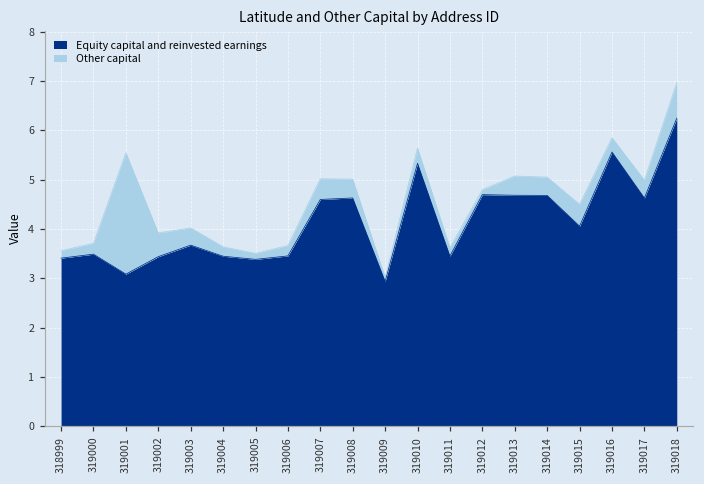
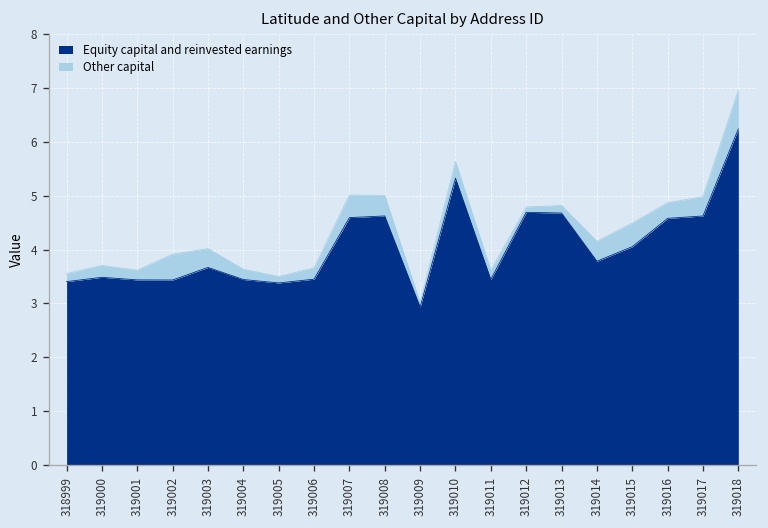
Equity capital and reinvested earnings, 319001: 3.1 -> 3.4
Other capital, 319001: 2.5 -> 0.2
Other capital, 319013: 0.4 -> 0.1
Equity capital and reinvested earnings, 319014: 4.7 -> 3.8
Equity capital and reinvested earnings, 319016: 5.6 -> 4.6
